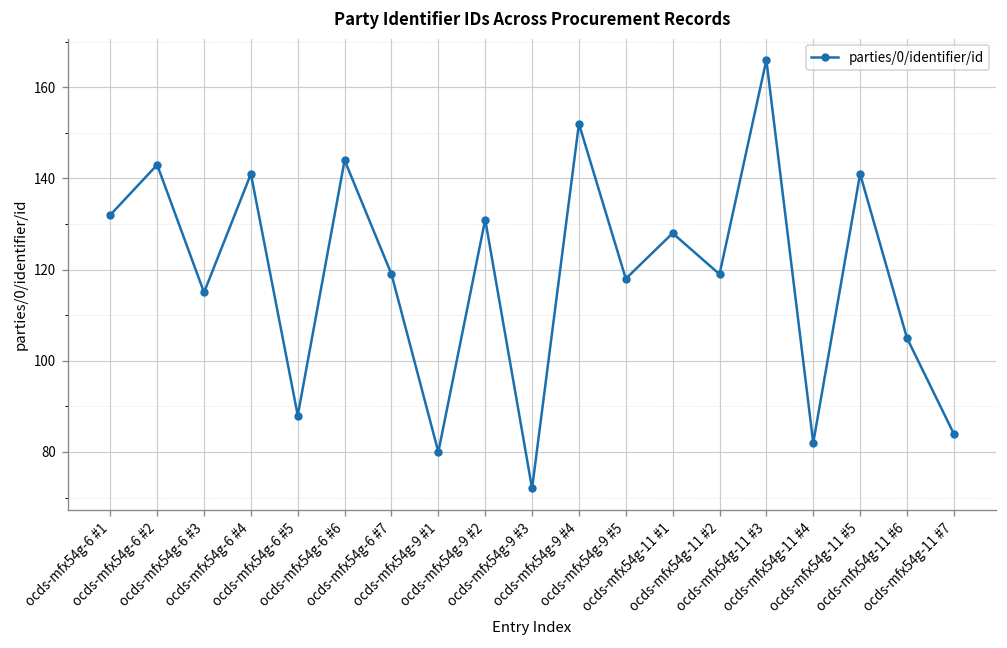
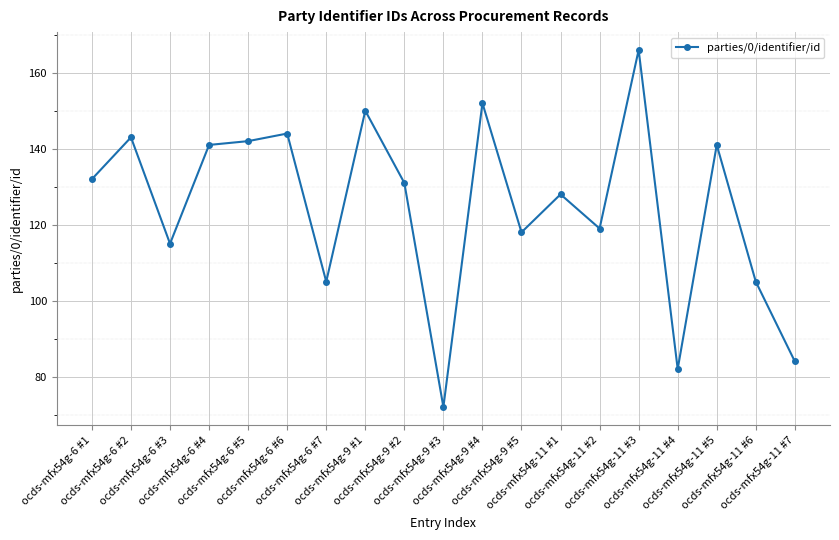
ocds-mfx54g-6 #5: 88 -> 142
ocds-mfx54g-6 #7: 119 -> 105
ocds-mfx54g-9 #1: 80 -> 150
